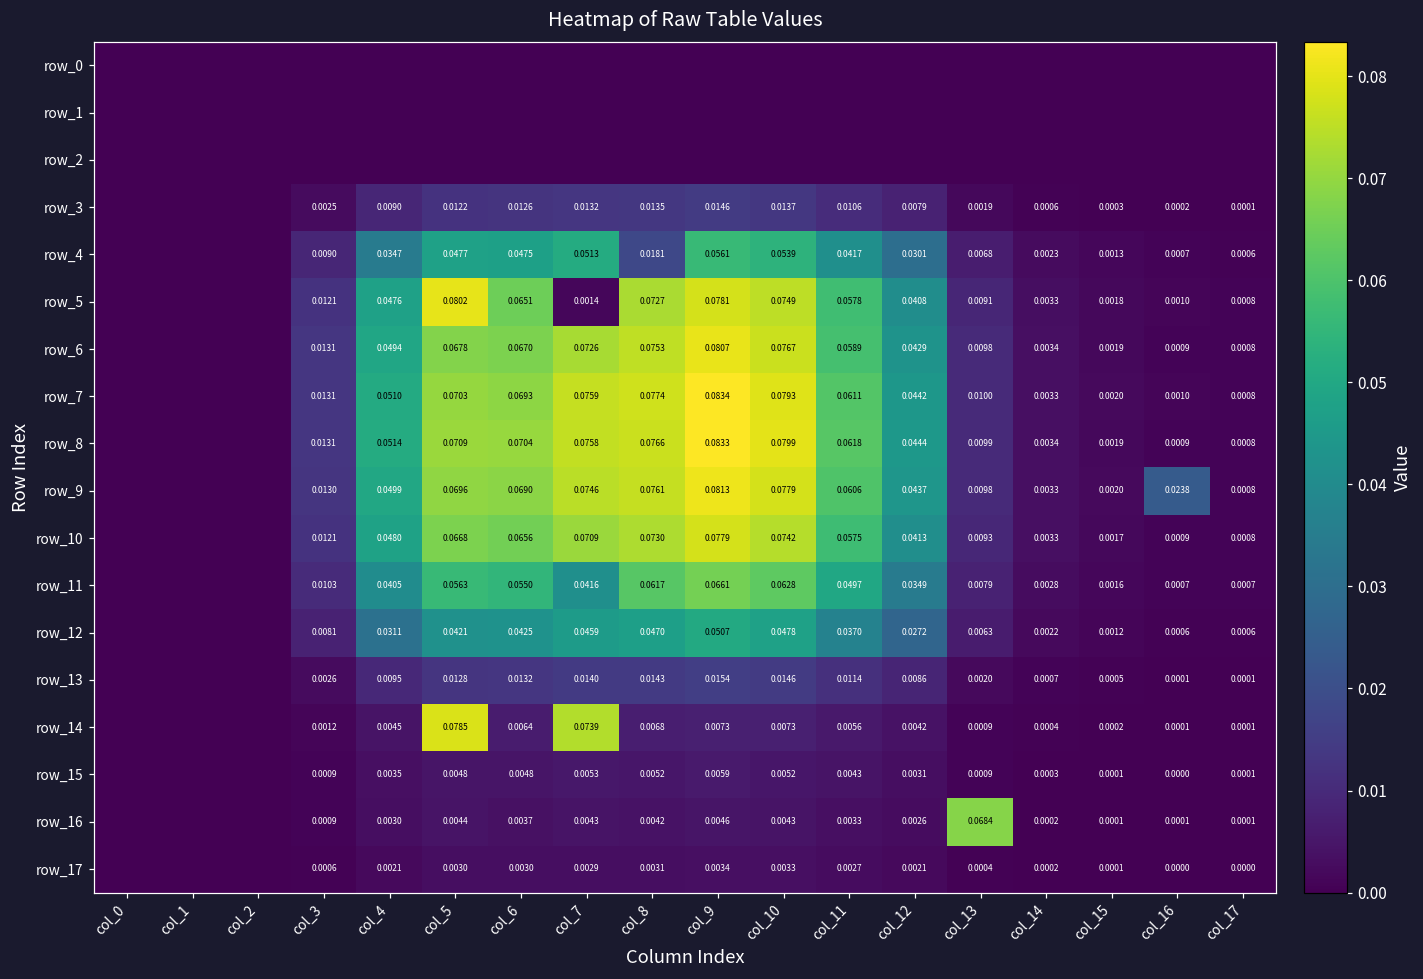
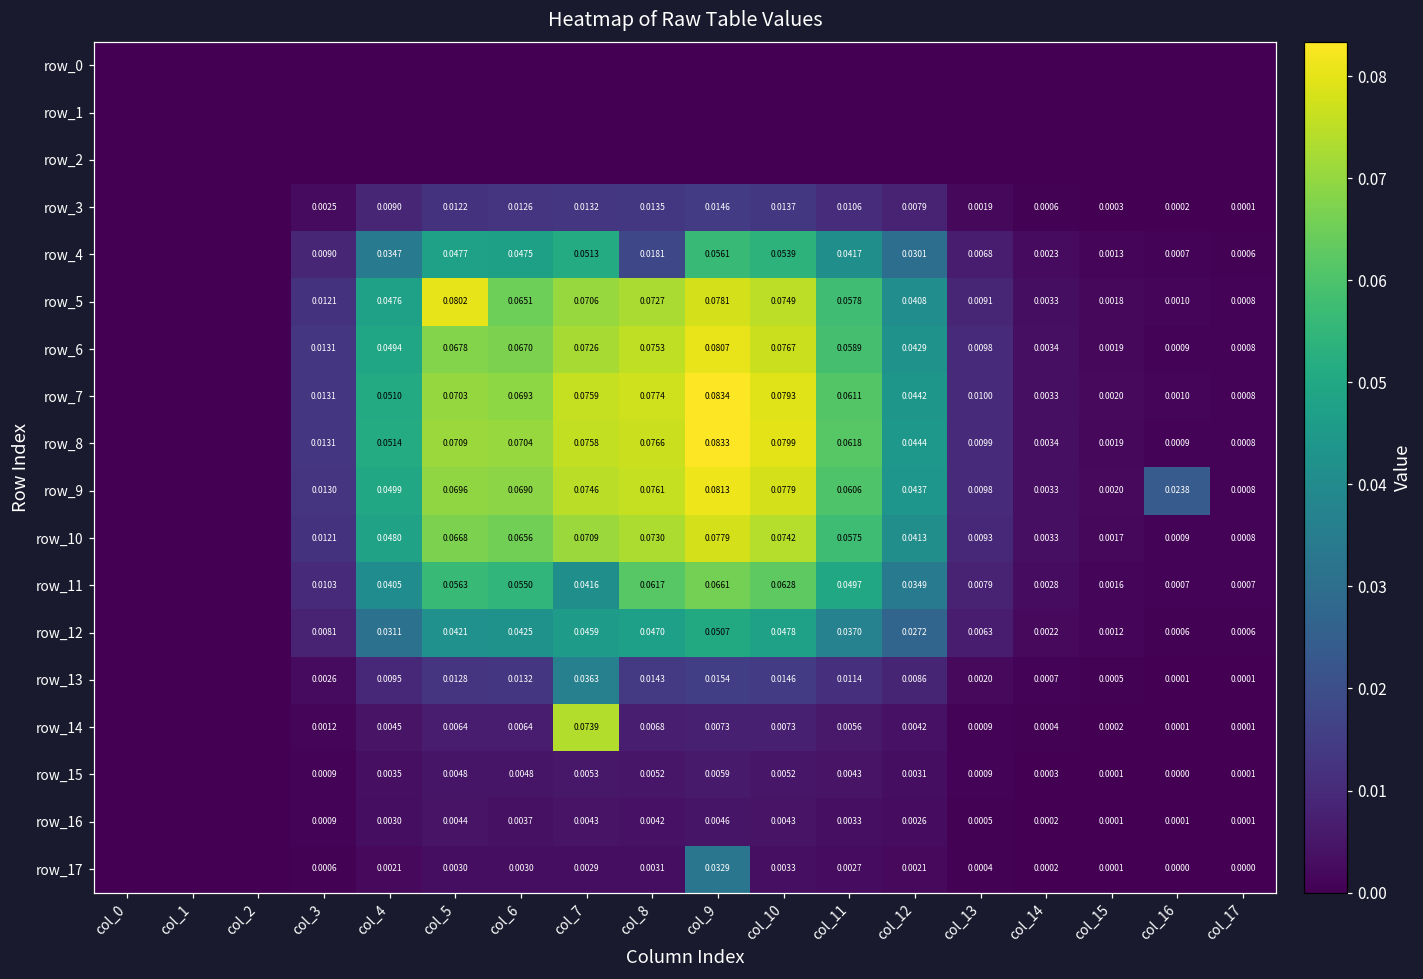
row_5, col_7: 0.0014 -> 0.0706
row_13, col_7: 0.0140 -> 0.0363
row_14, col_5: 0.0785 -> 0.0064
row_16, col_13: 0.0684 -> 0.0005
row_17, col_9: 0.0034 -> 0.0329
